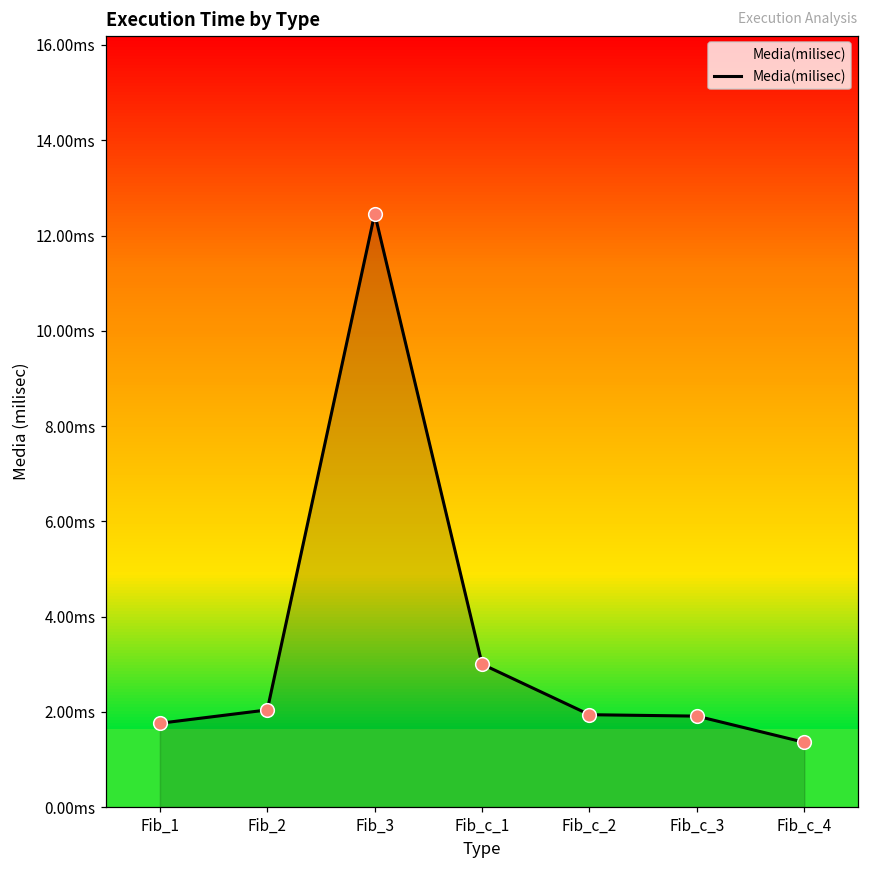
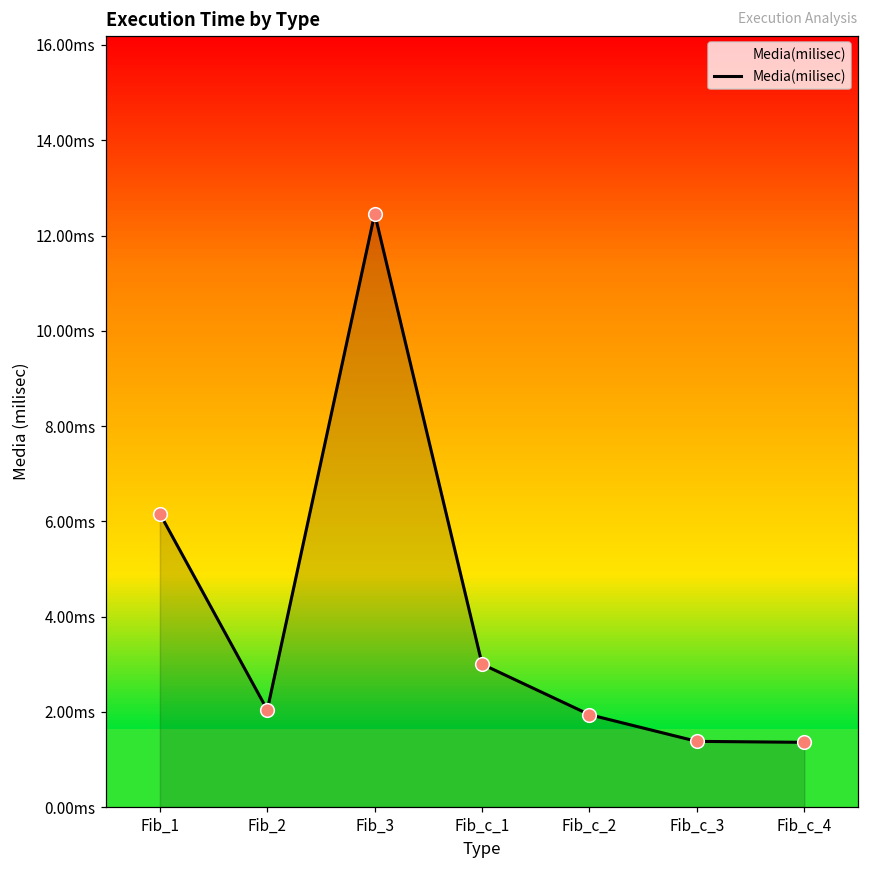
Fib_1: 1.8ms -> 6.2ms
Fib_c_3: 1.9ms -> 1.4ms
